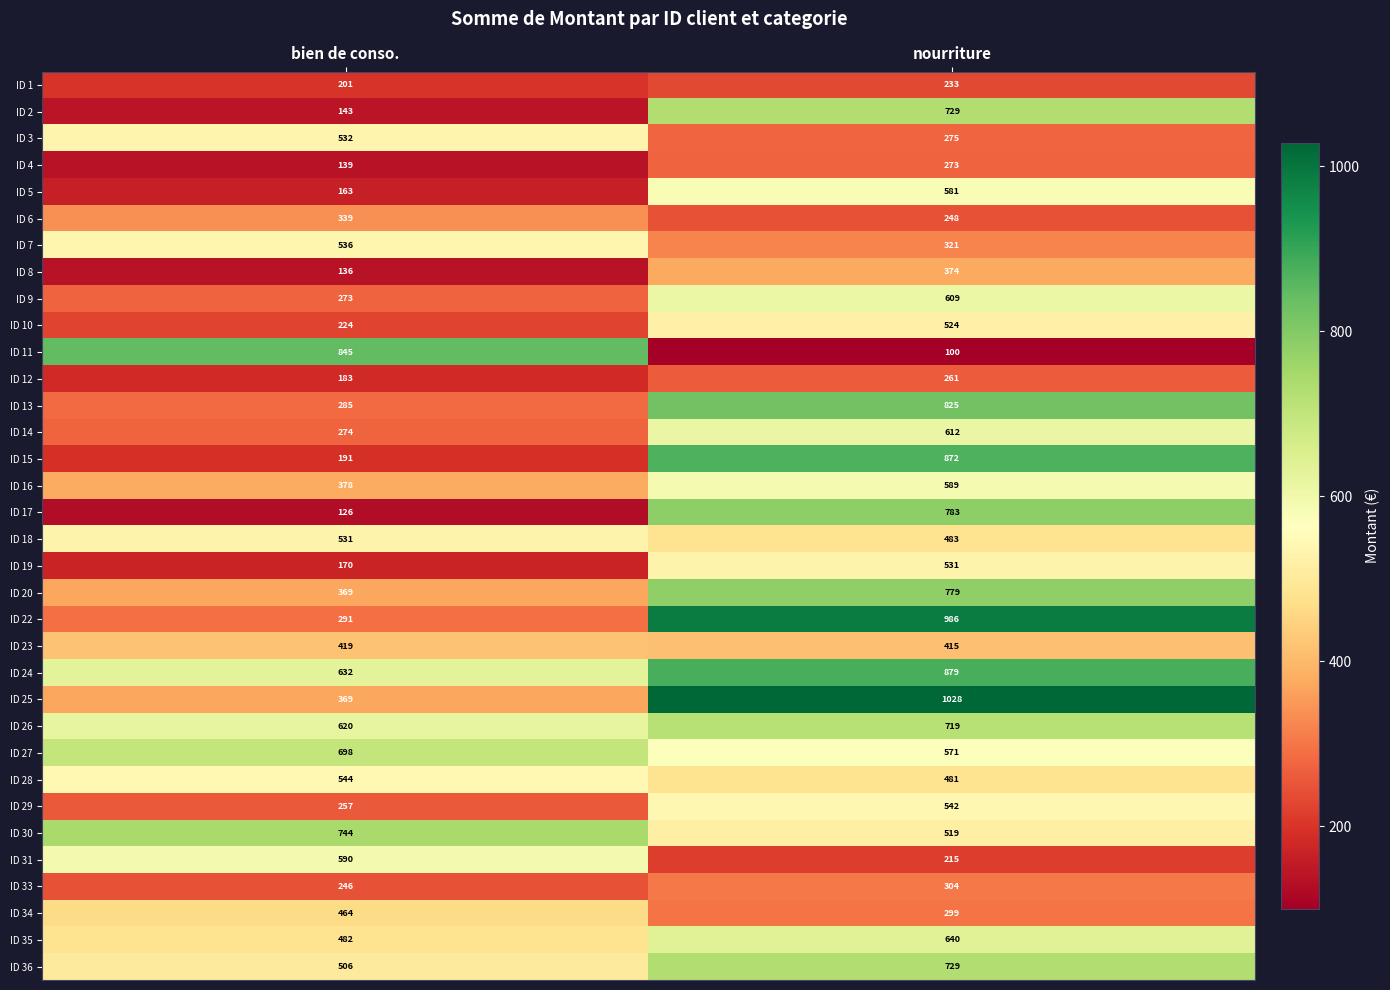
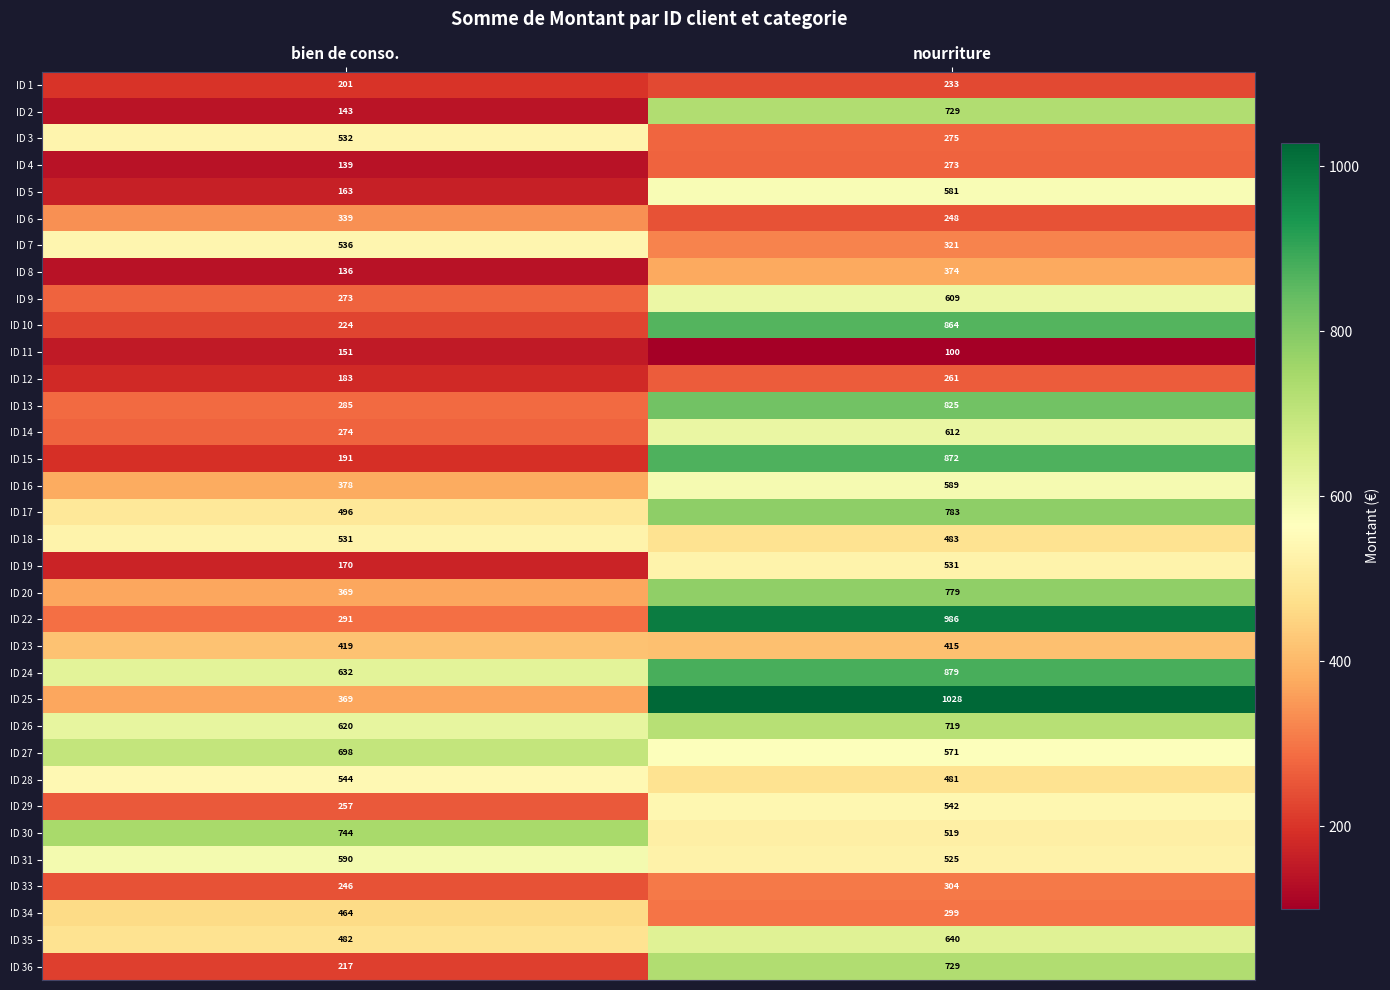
ID 10, nourriture: 524 -> 864
ID 11, bien de conso.: 845 -> 151
ID 17, bien de conso.: 126 -> 496
ID 31, nourriture: 215 -> 525
ID 36, bien de conso.: 506 -> 217
